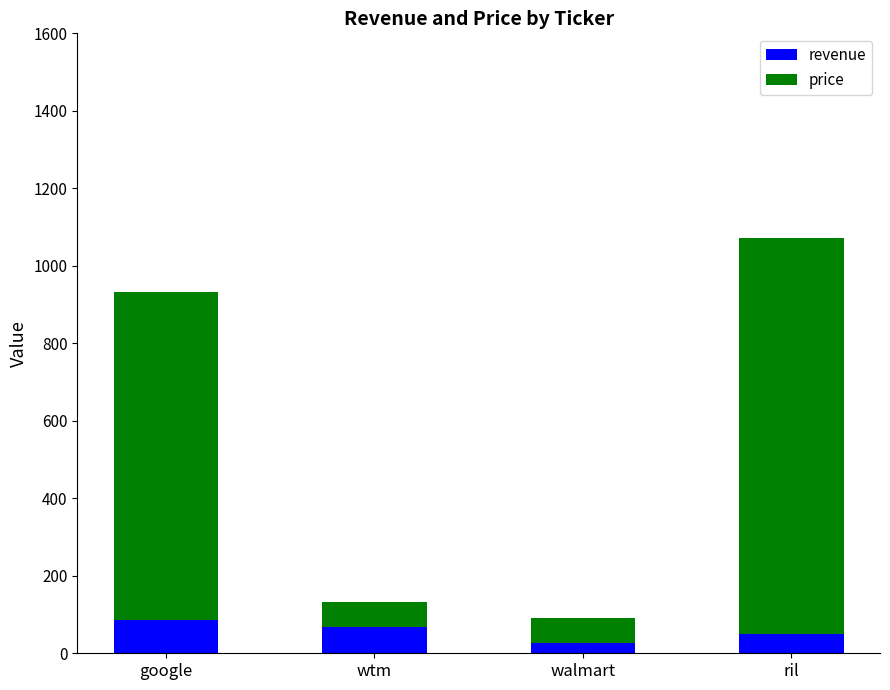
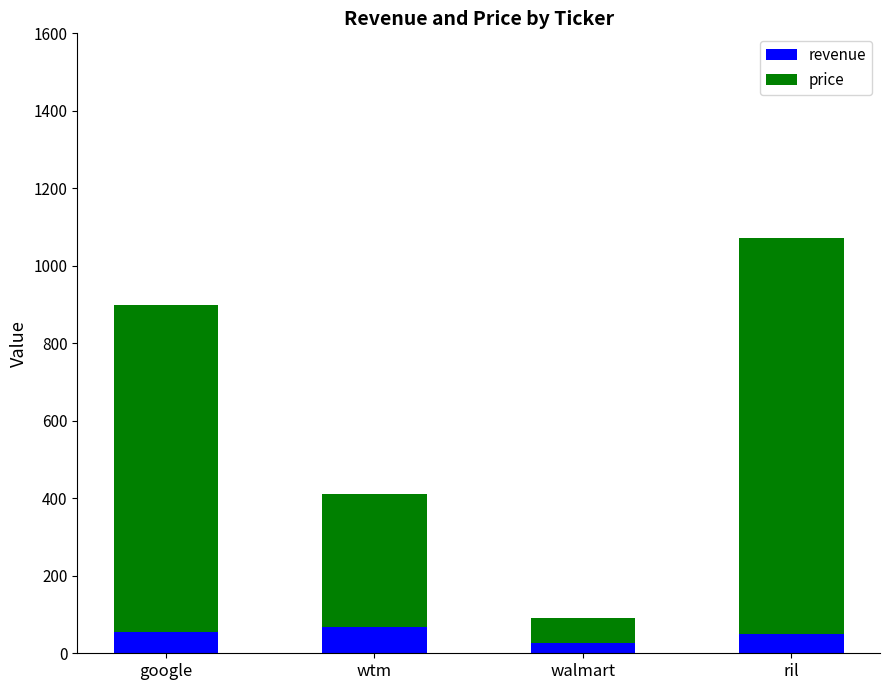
revenue, google: 90 -> 60
price, wtm: 70 -> 340
